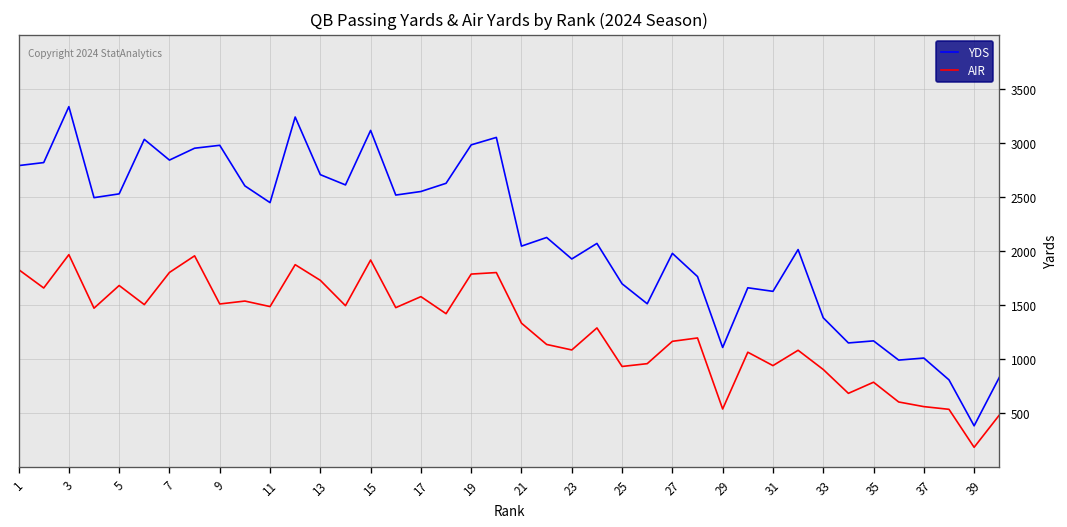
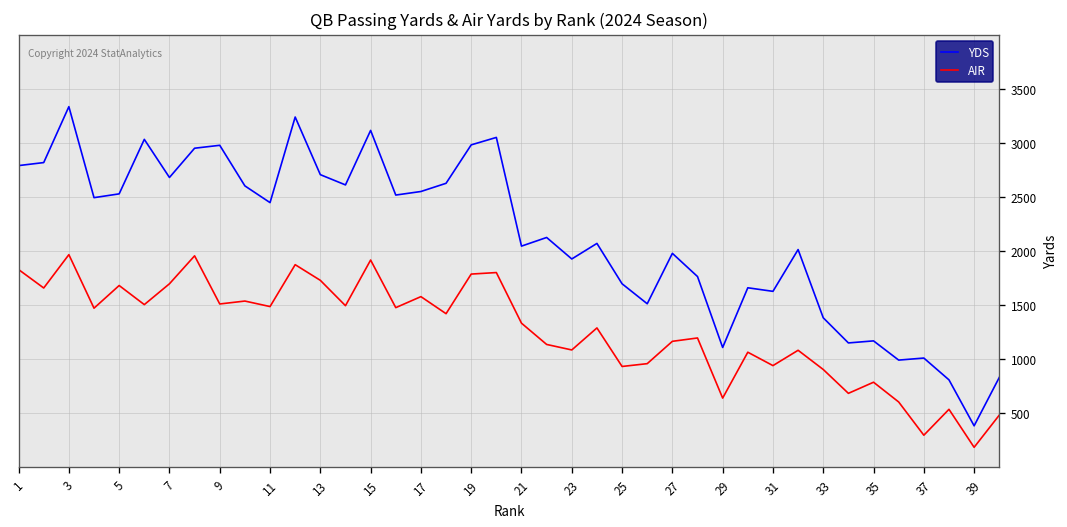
YDS, 7: 2800 -> 2700
AIR, 7: 1800 -> 1700
AIR, 29: 500 -> 600
AIR, 37: 600 -> 300
